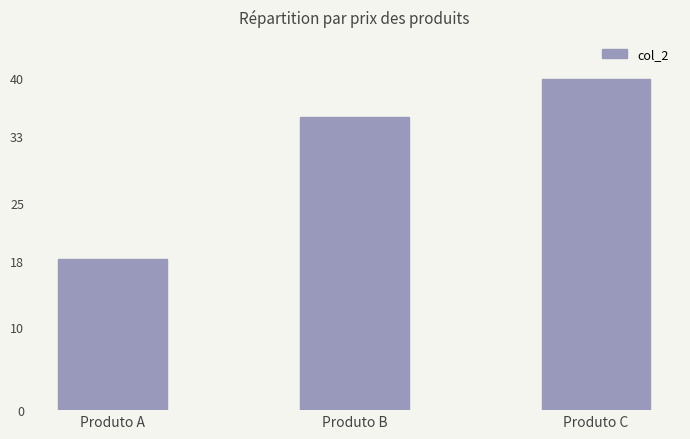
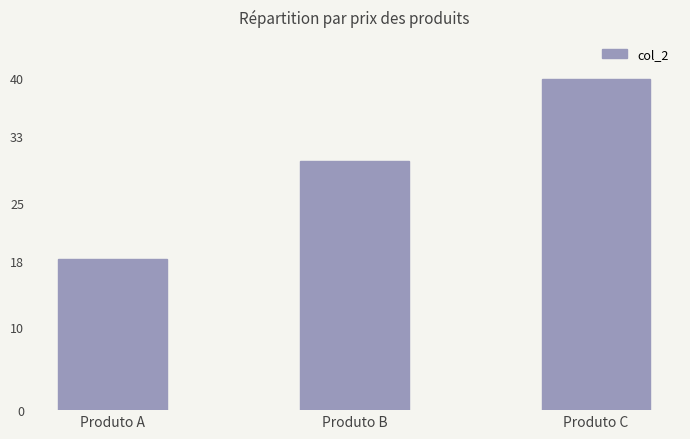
Produto B: 35 -> 30
